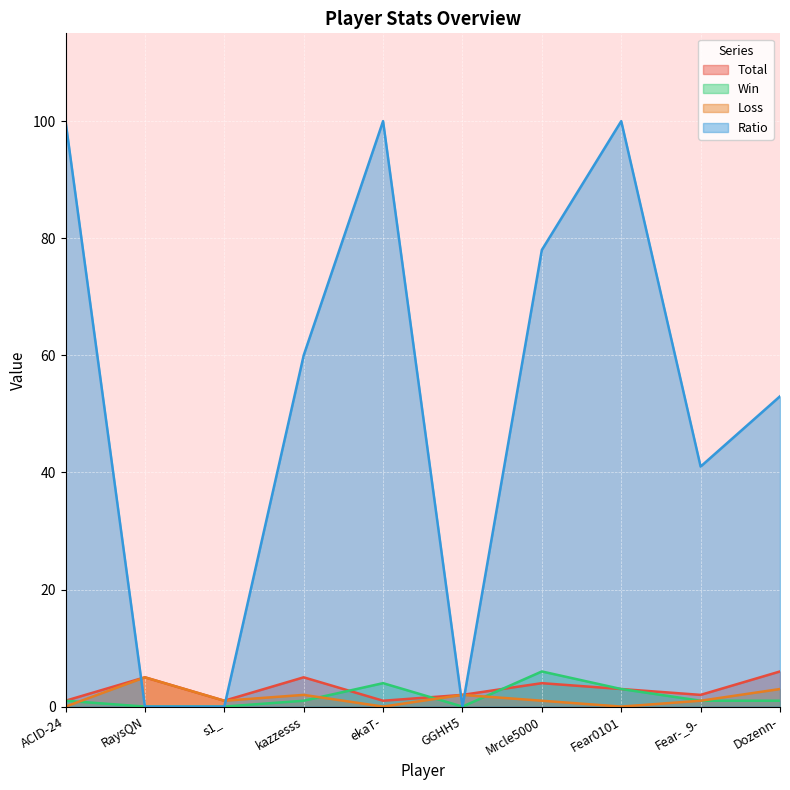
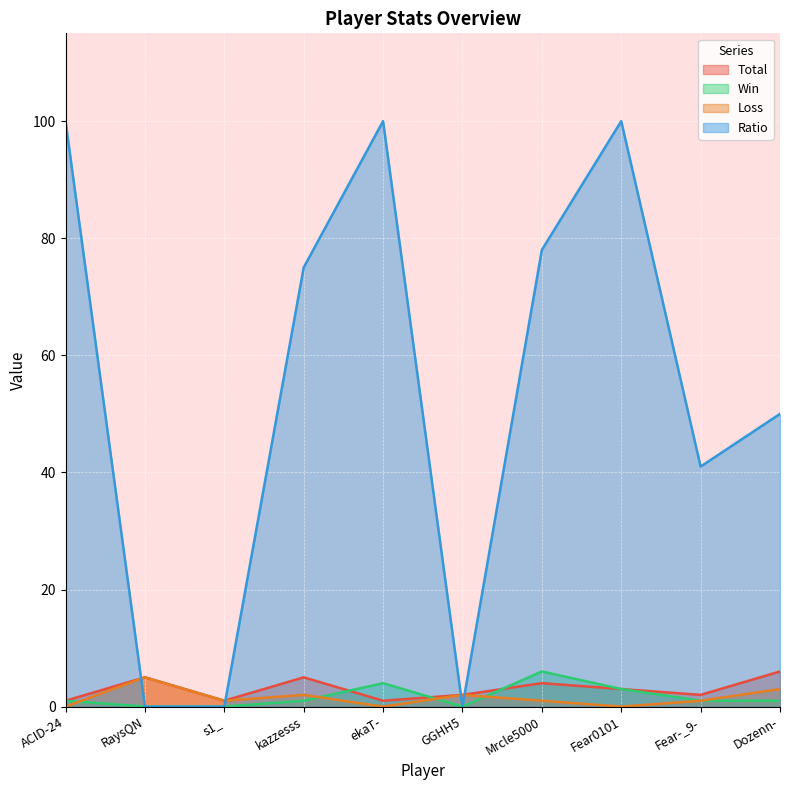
Ratio, kazzesss: 60 -> 75
Ratio, Dozenn-: 53 -> 50
